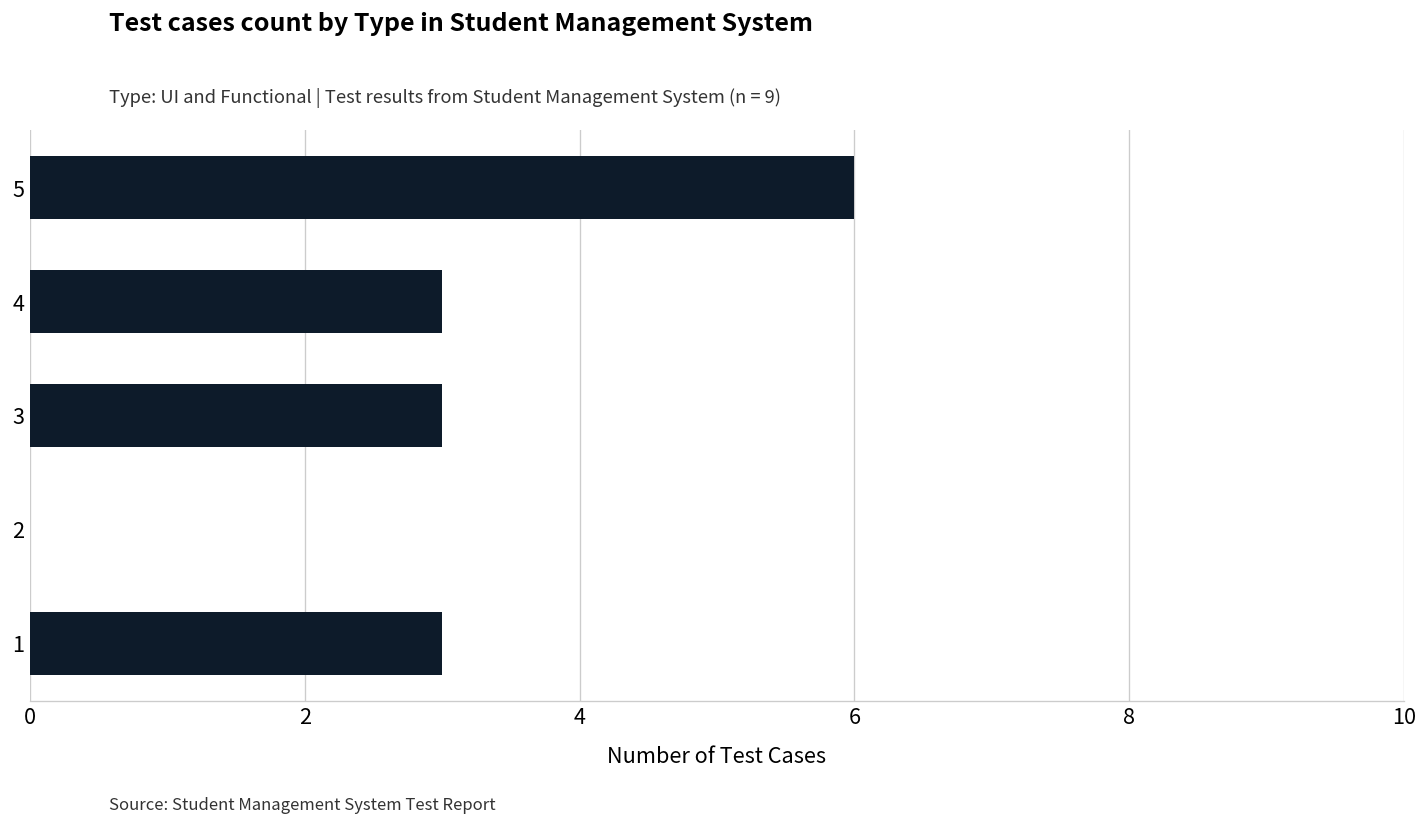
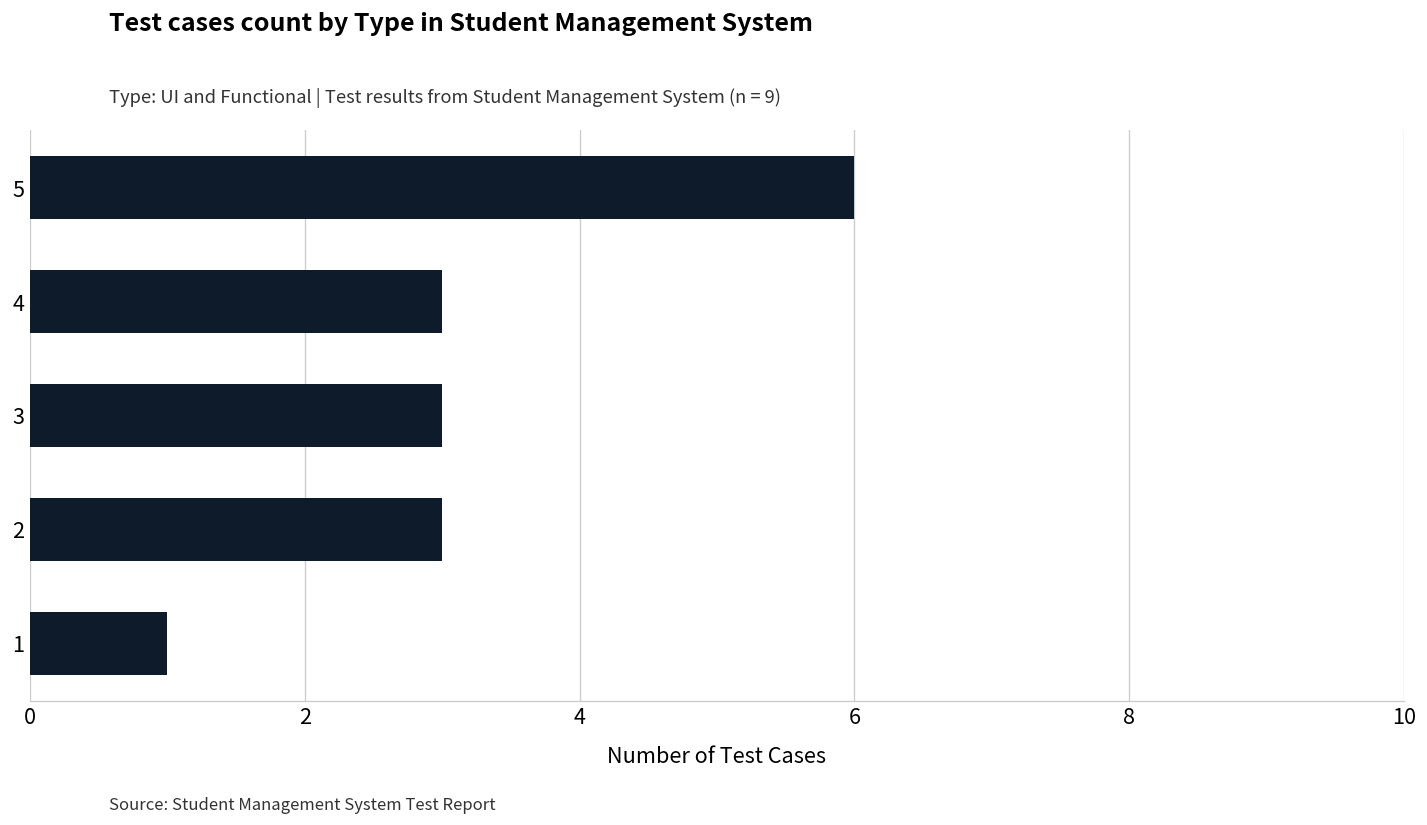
2: 0 -> 3
1: 3 -> 1
